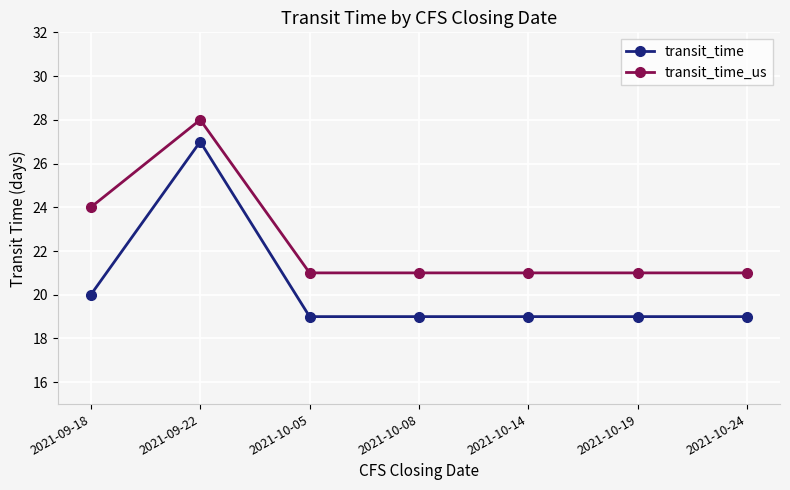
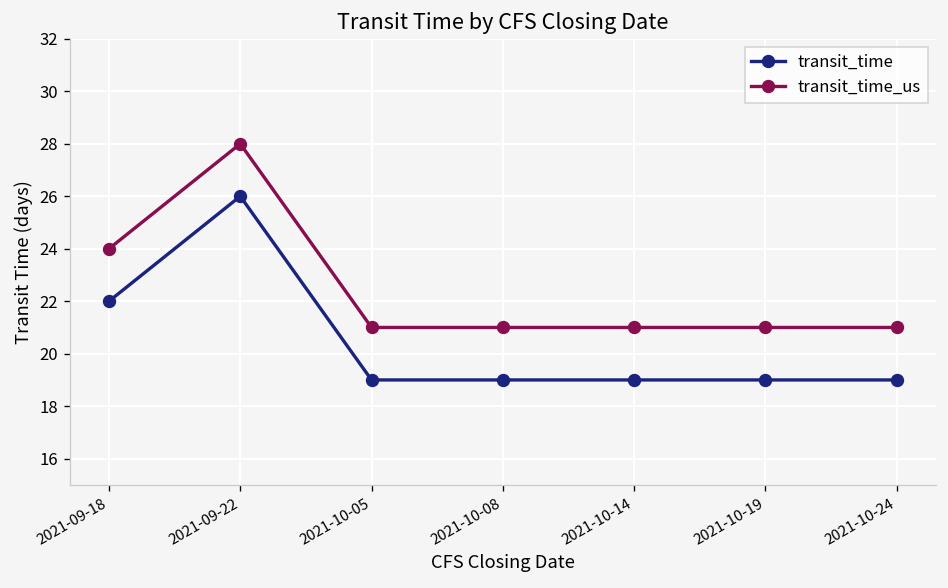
transit_time, 2021-09-18: 20 -> 22
transit_time, 2021-09-22: 27 -> 26
